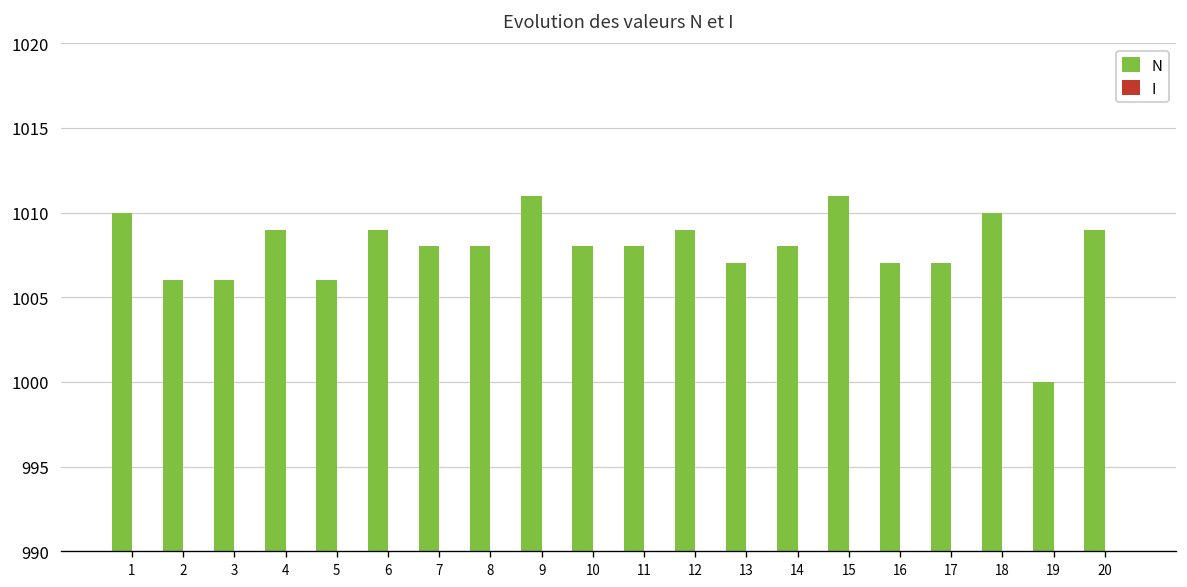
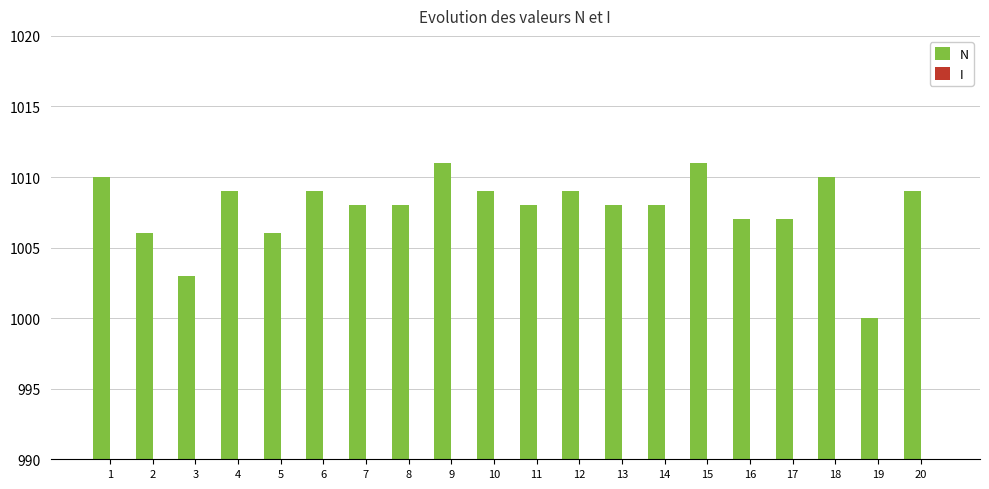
N, 3: 1006 -> 1003
N, 10: 1008 -> 1009
N, 13: 1007 -> 1008
